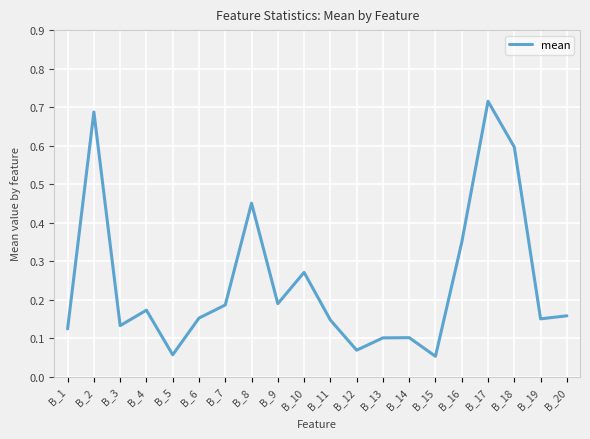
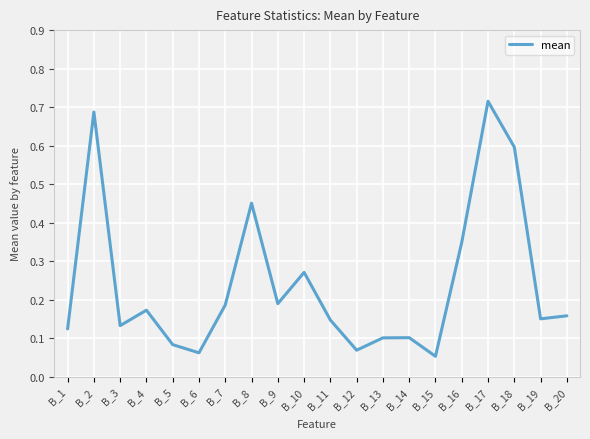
B_5: 0.06 -> 0.08
B_6: 0.15 -> 0.06
